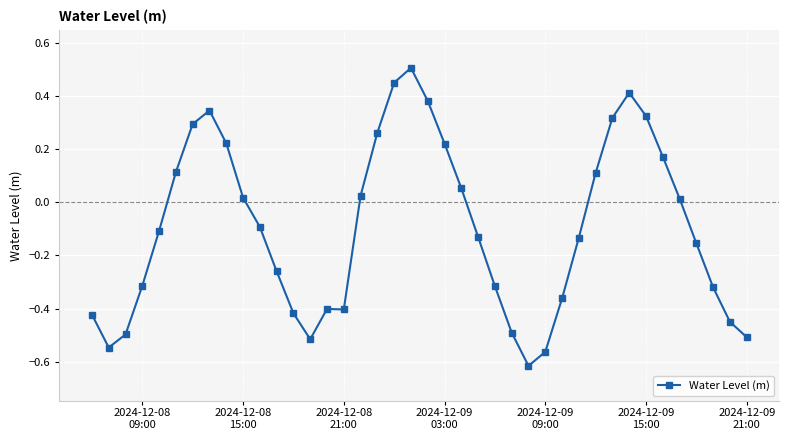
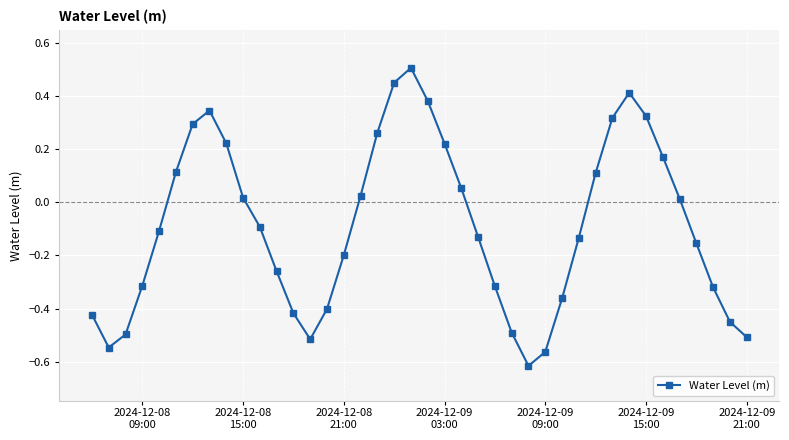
2024-12-08 21:00: -0.40 -> -0.20
